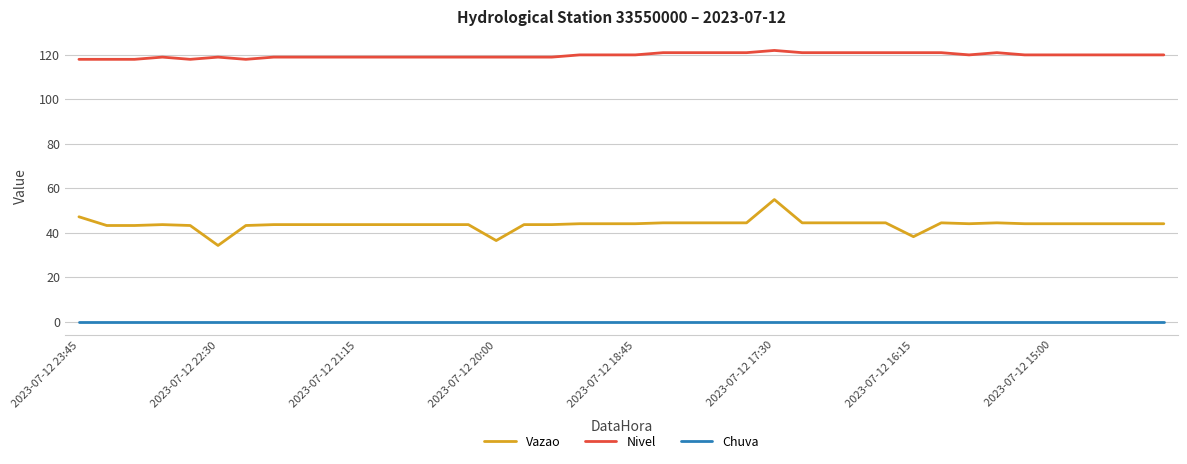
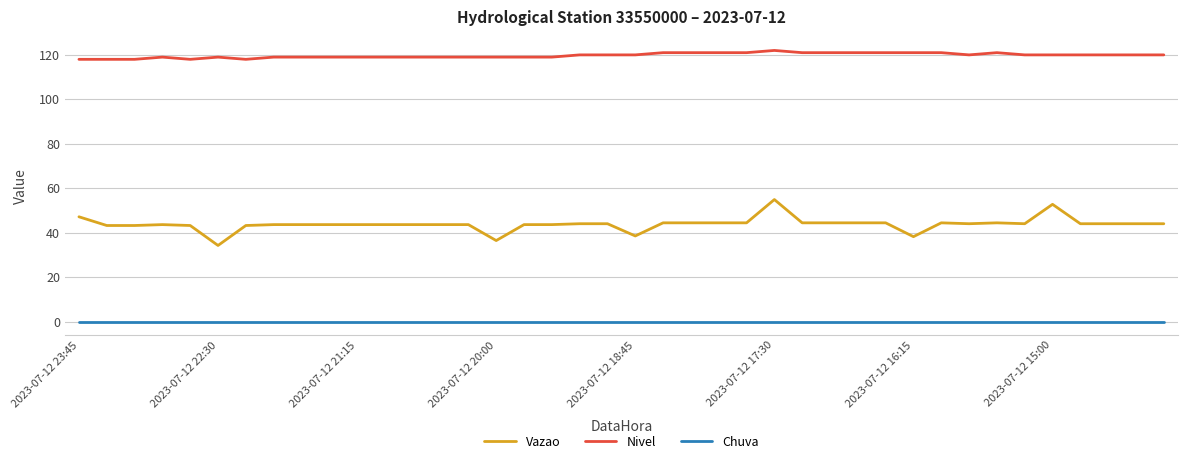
Vazao, 2023-07-12 18:45: 44 -> 39
Vazao, 2023-07-12 15:00: 44 -> 53
